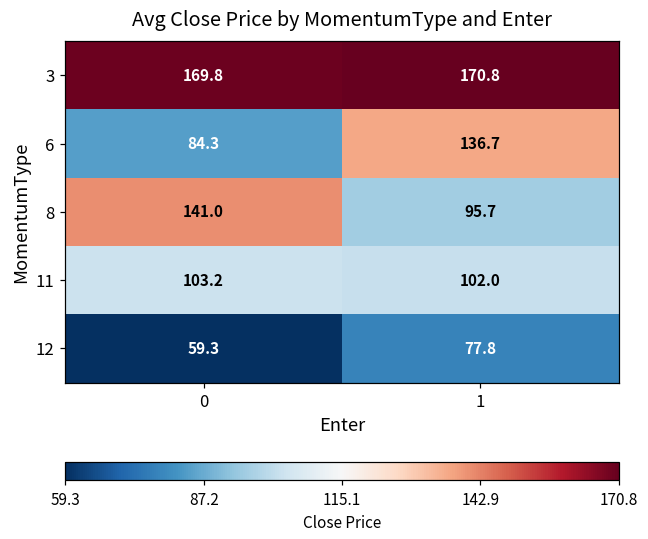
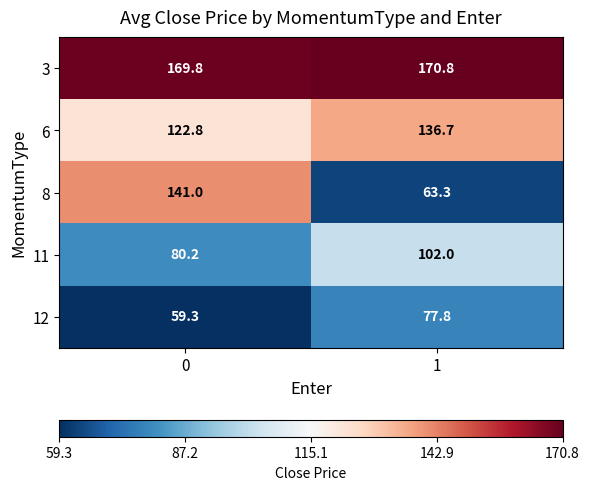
6, 0: 84.3 -> 122.8
8, 1: 95.7 -> 63.3
11, 0: 103.2 -> 80.2
